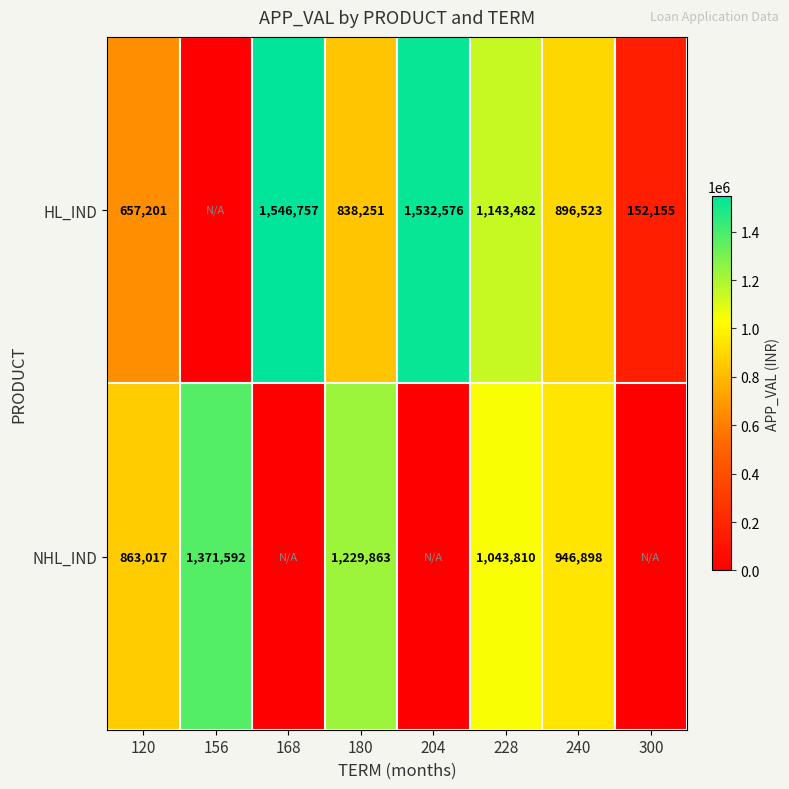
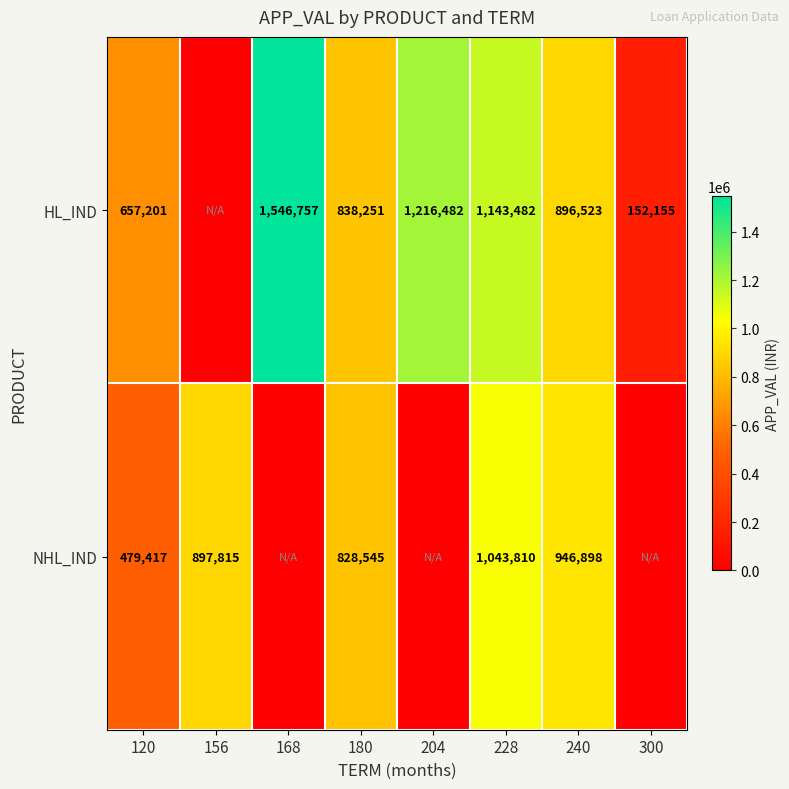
HL_IND, 204: 1,532,576 -> 1,216,482
NHL_IND, 120: 863,017 -> 479,417
NHL_IND, 156: 1,371,592 -> 897,815
NHL_IND, 180: 1,229,863 -> 828,545
